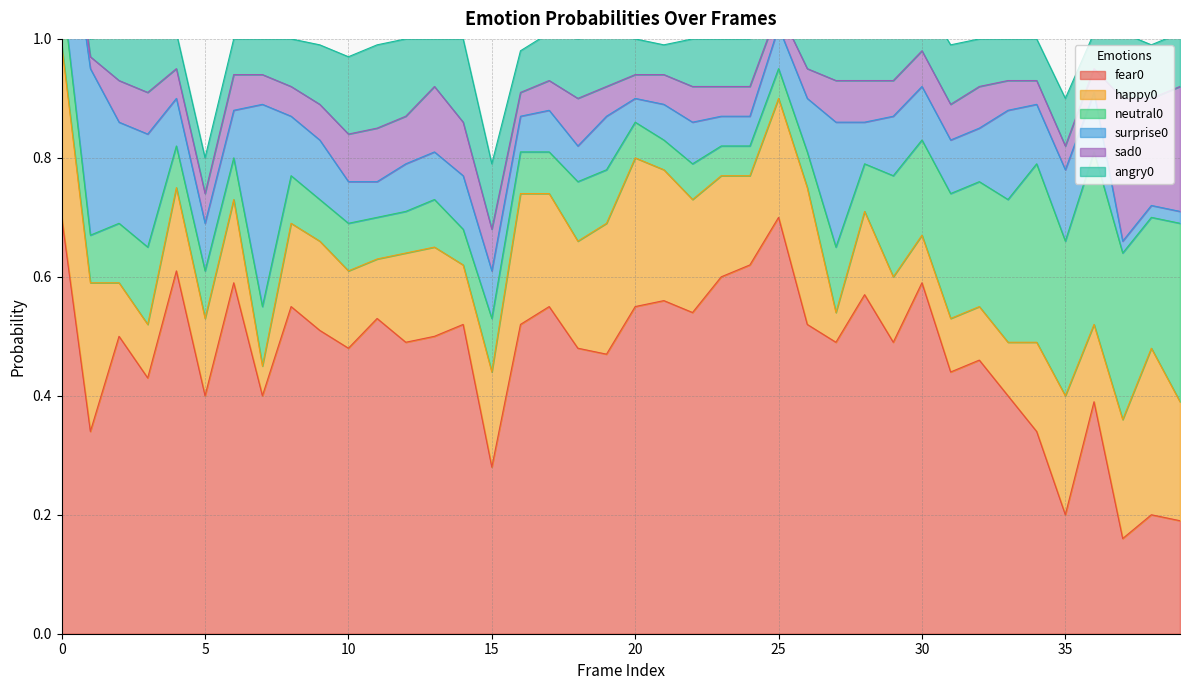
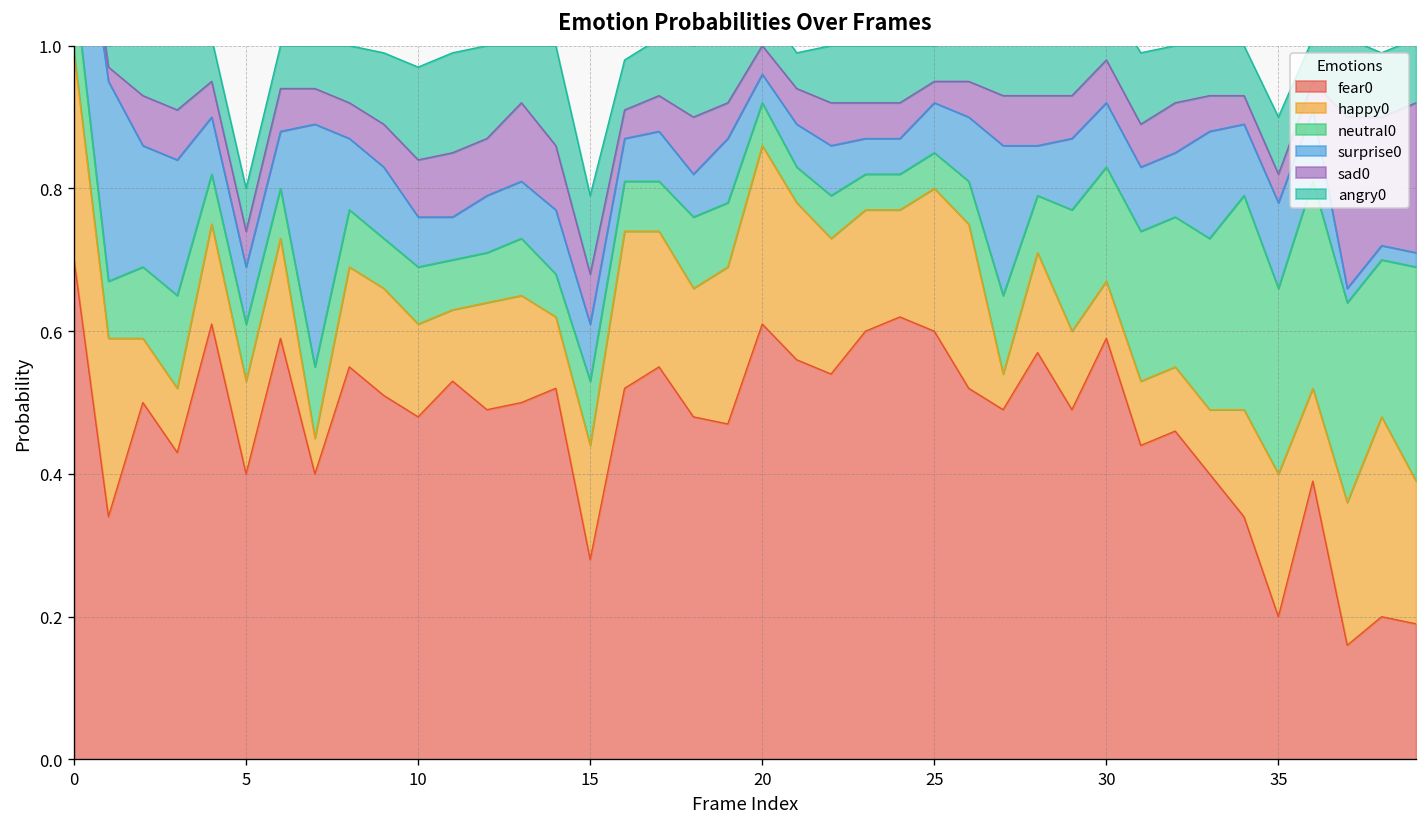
fear0, 20: 0.55 -> 0.61
fear0, 25: 0.7 -> 0.6
